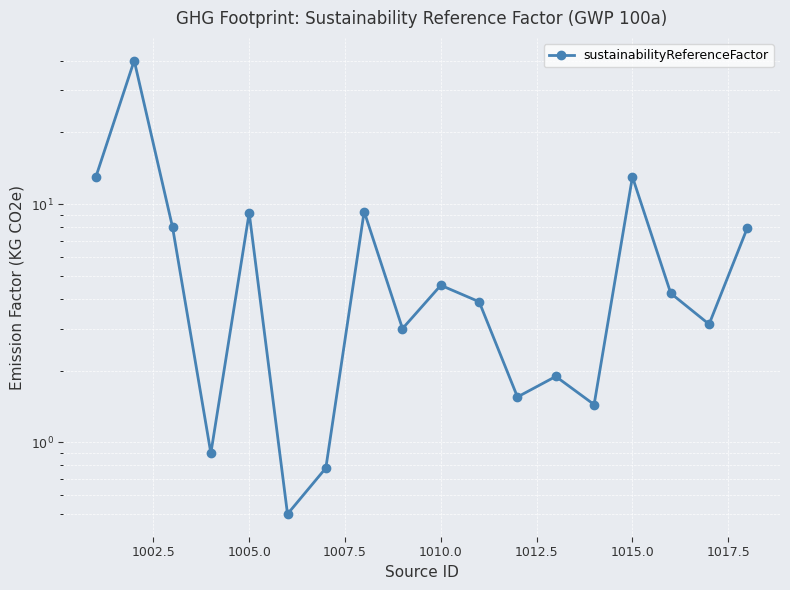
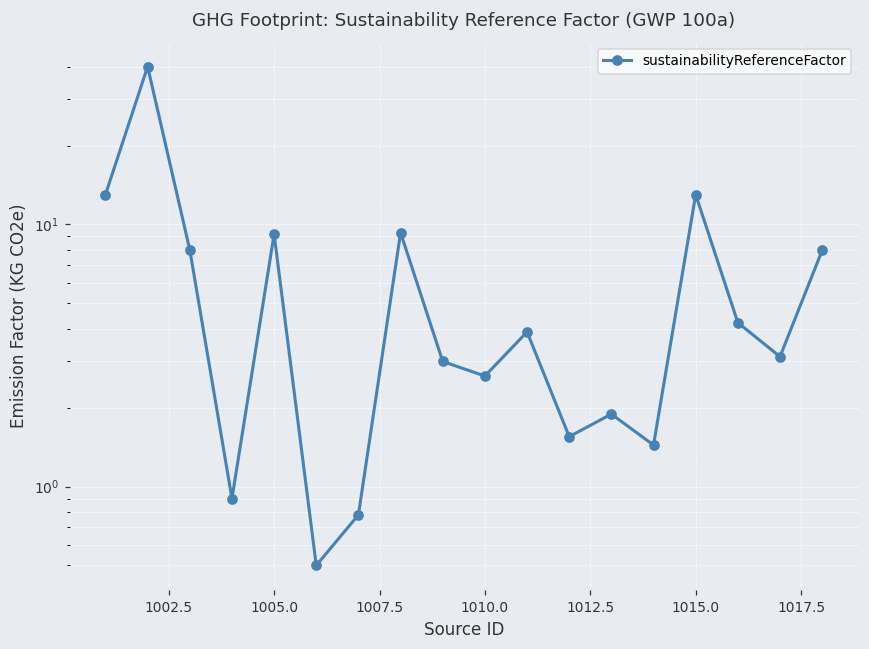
1010.0: 4.6 -> 2.6
